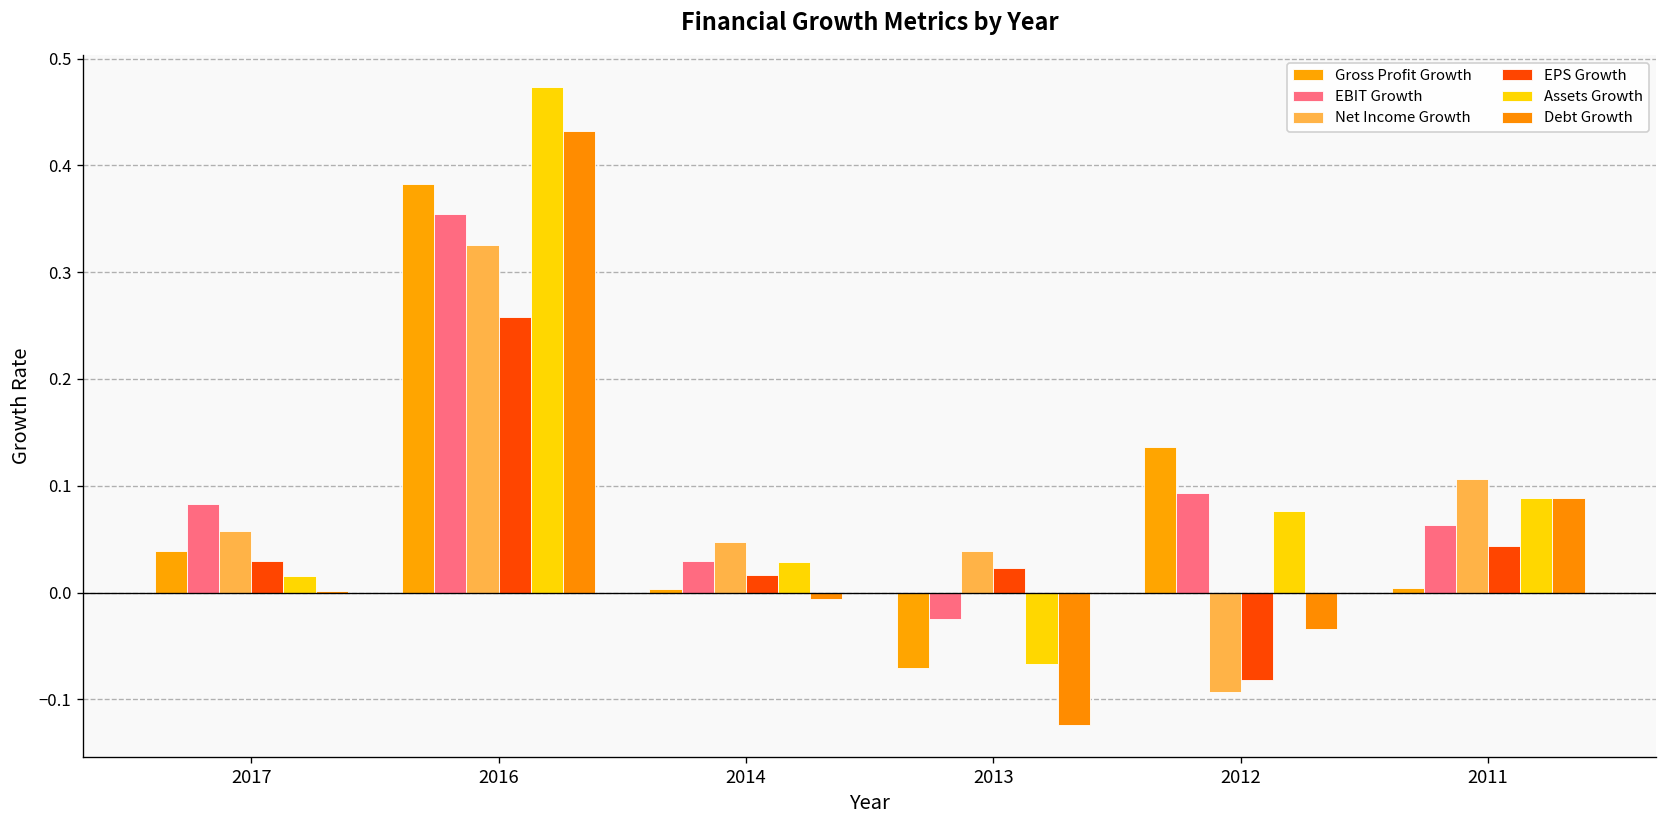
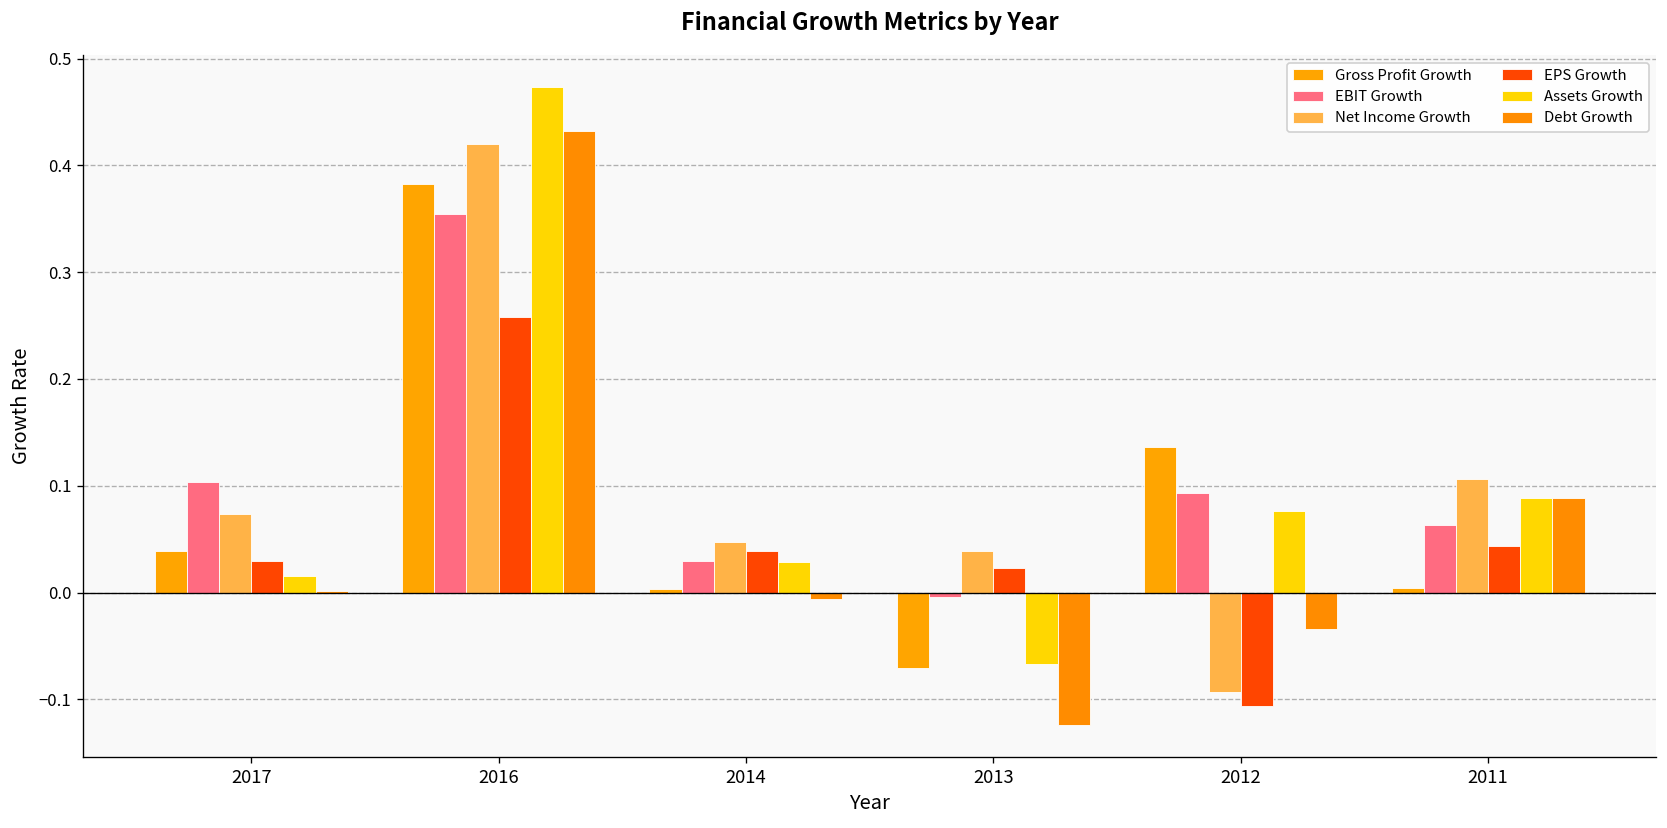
EBIT Growth, 2017: 0.08 -> 0.10
Net Income Growth, 2017: 0.06 -> 0.07
Net Income Growth, 2016: 0.33 -> 0.42
EPS Growth, 2014: 0.02 -> 0.04
EBIT Growth, 2013: -0.03 -> 0.00
EPS Growth, 2012: -0.08 -> -0.11
